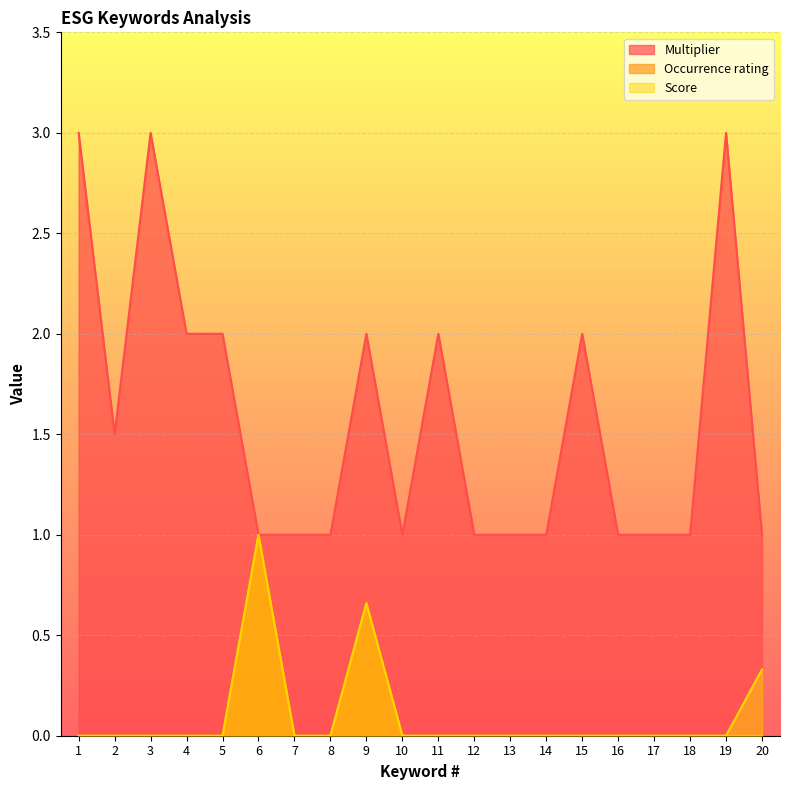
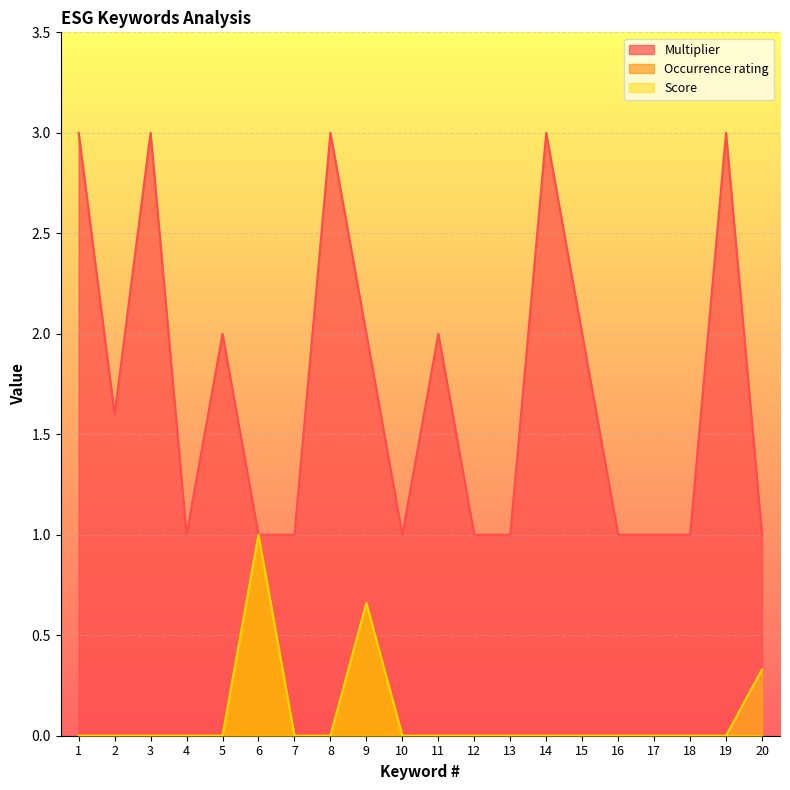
Multiplier, 2: 1.5 -> 1.6
Multiplier, 4: 2 -> 1
Multiplier, 8: 1 -> 3
Multiplier, 14: 1 -> 3
